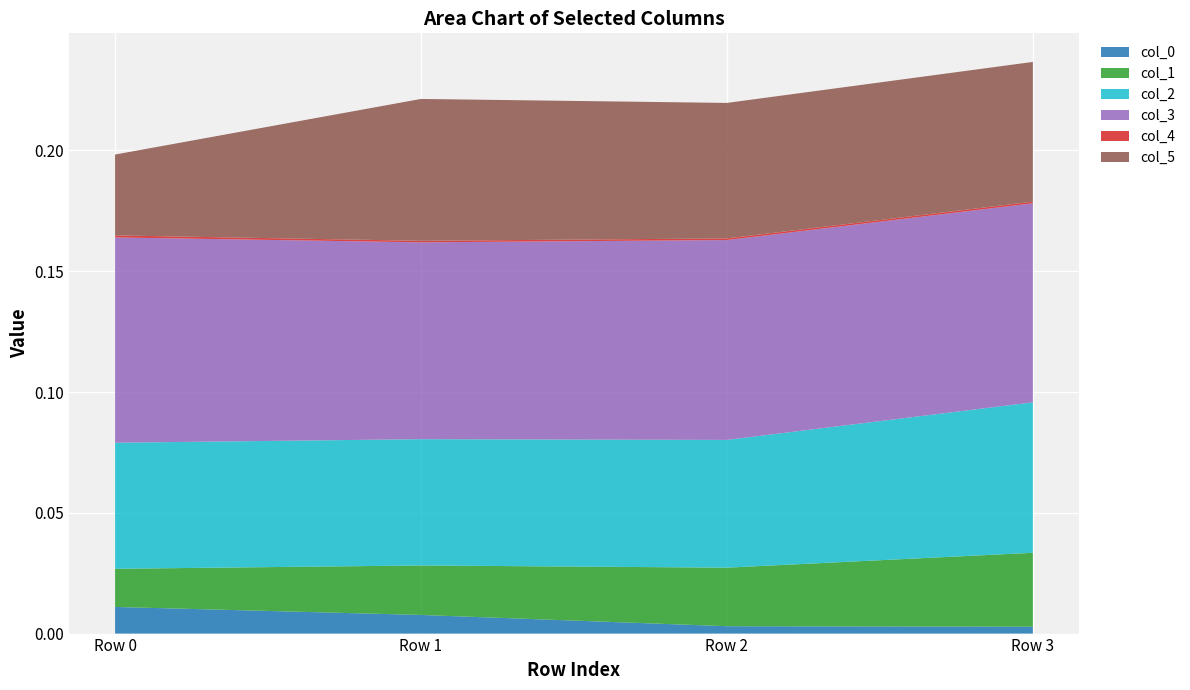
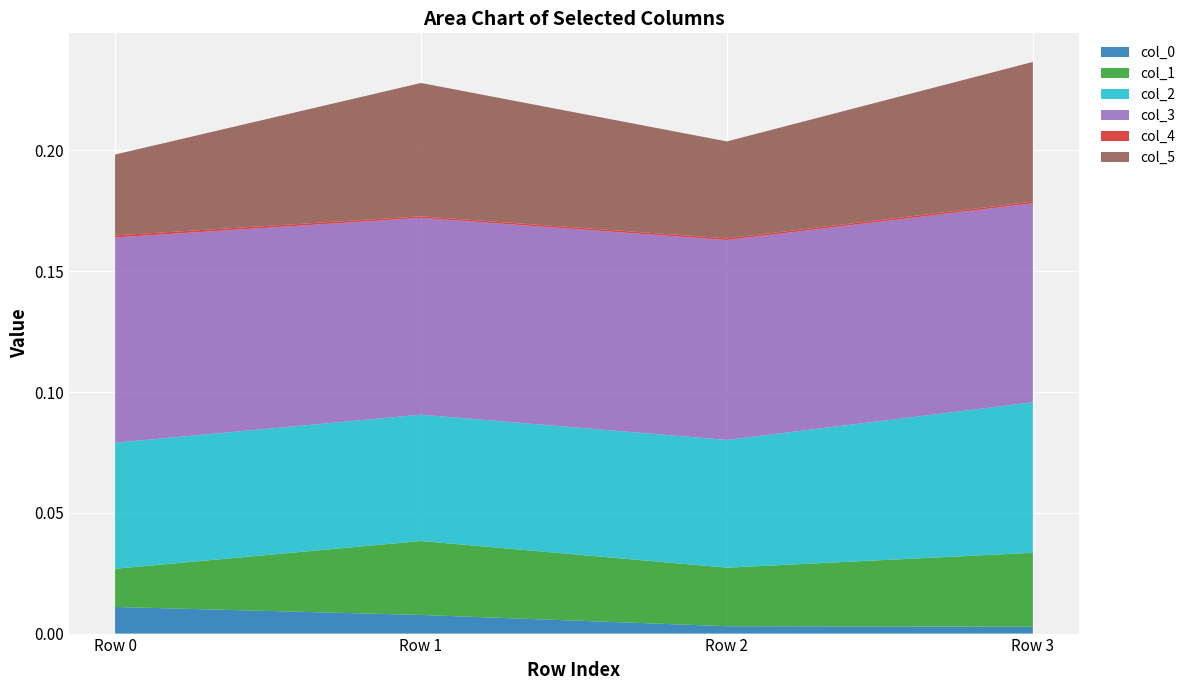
col_1, Row 1: 0.020 -> 0.031
col_5, Row 1: 0.059 -> 0.055
col_5, Row 2: 0.056 -> 0.040
